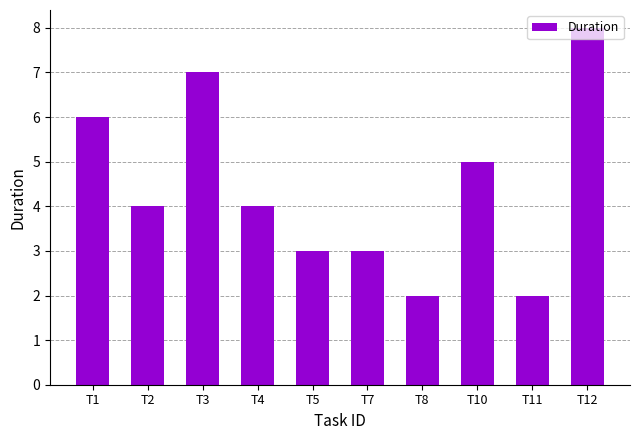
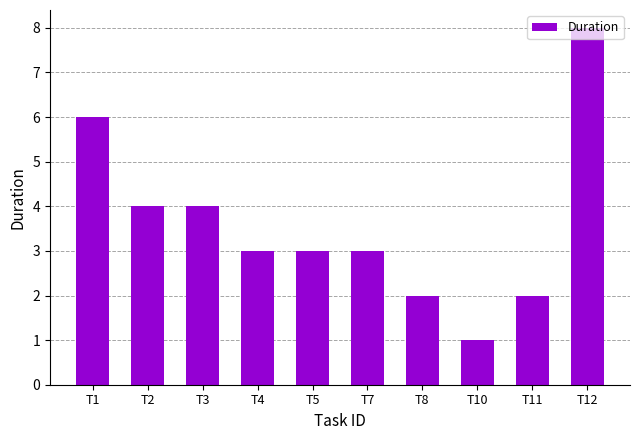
T3: 7 -> 4
T4: 4 -> 3
T10: 5 -> 1
